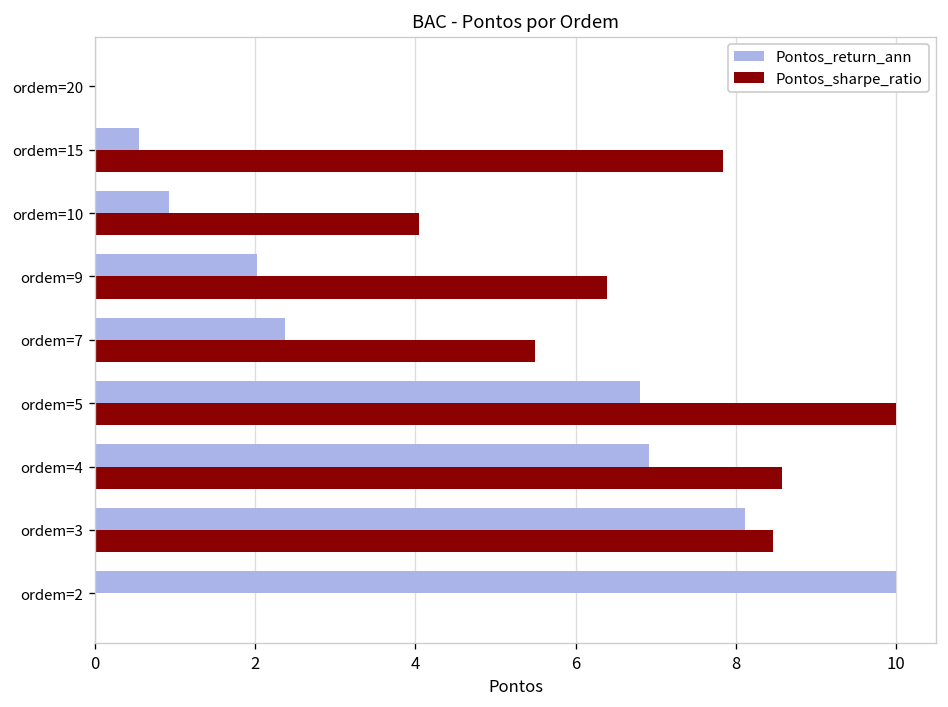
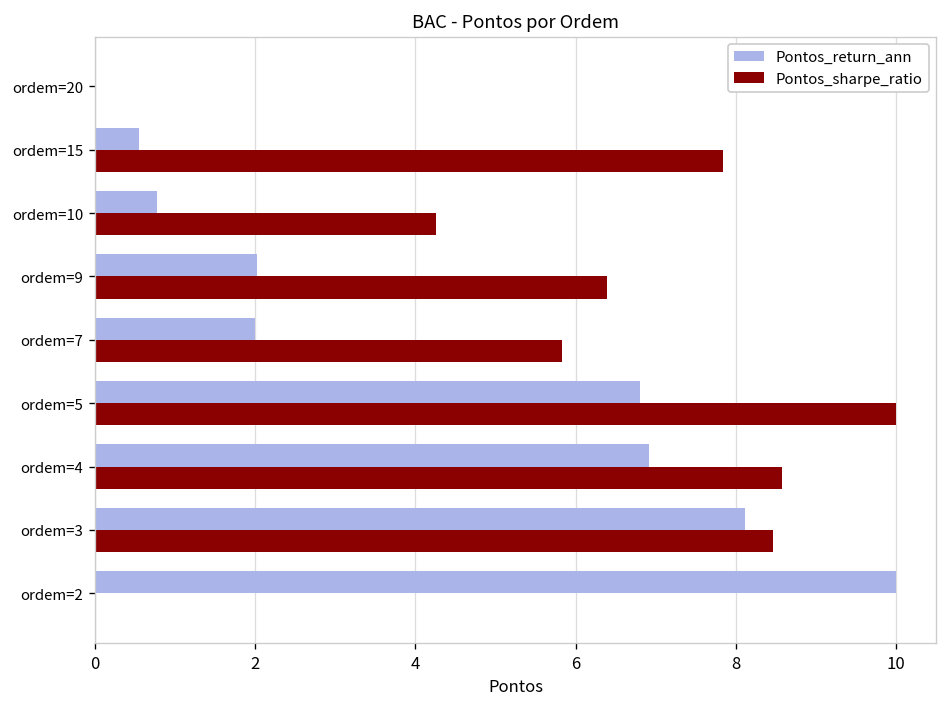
Pontos_return_ann, ordem=10: 0.9 -> 0.8
Pontos_sharpe_ratio, ordem=10: 4.0 -> 4.3
Pontos_return_ann, ordem=7: 2.4 -> 2.0
Pontos_sharpe_ratio, ordem=7: 5.5 -> 5.8
